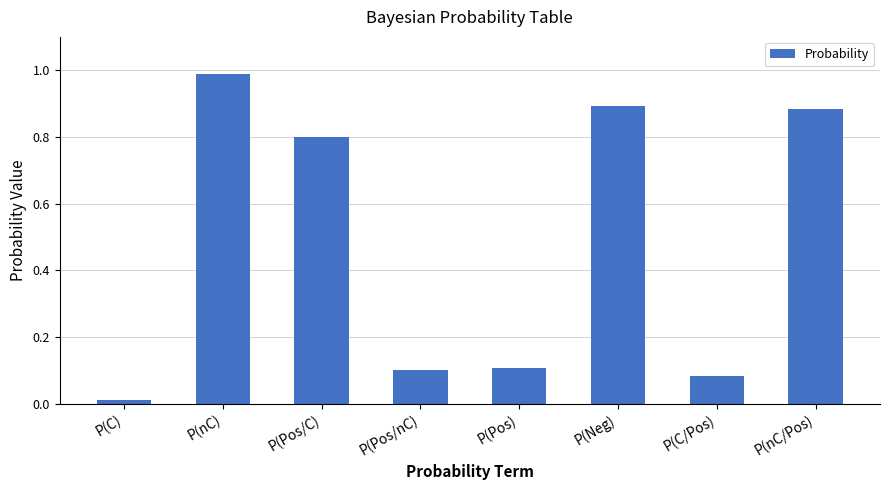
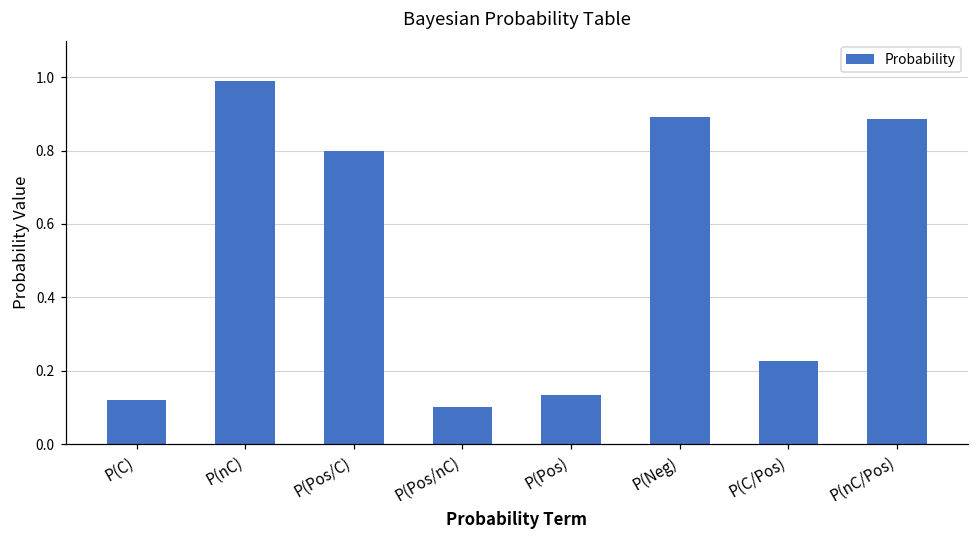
P(C): 0.01 -> 0.12
P(Pos): 0.11 -> 0.14
P(C/Pos): 0.08 -> 0.23
